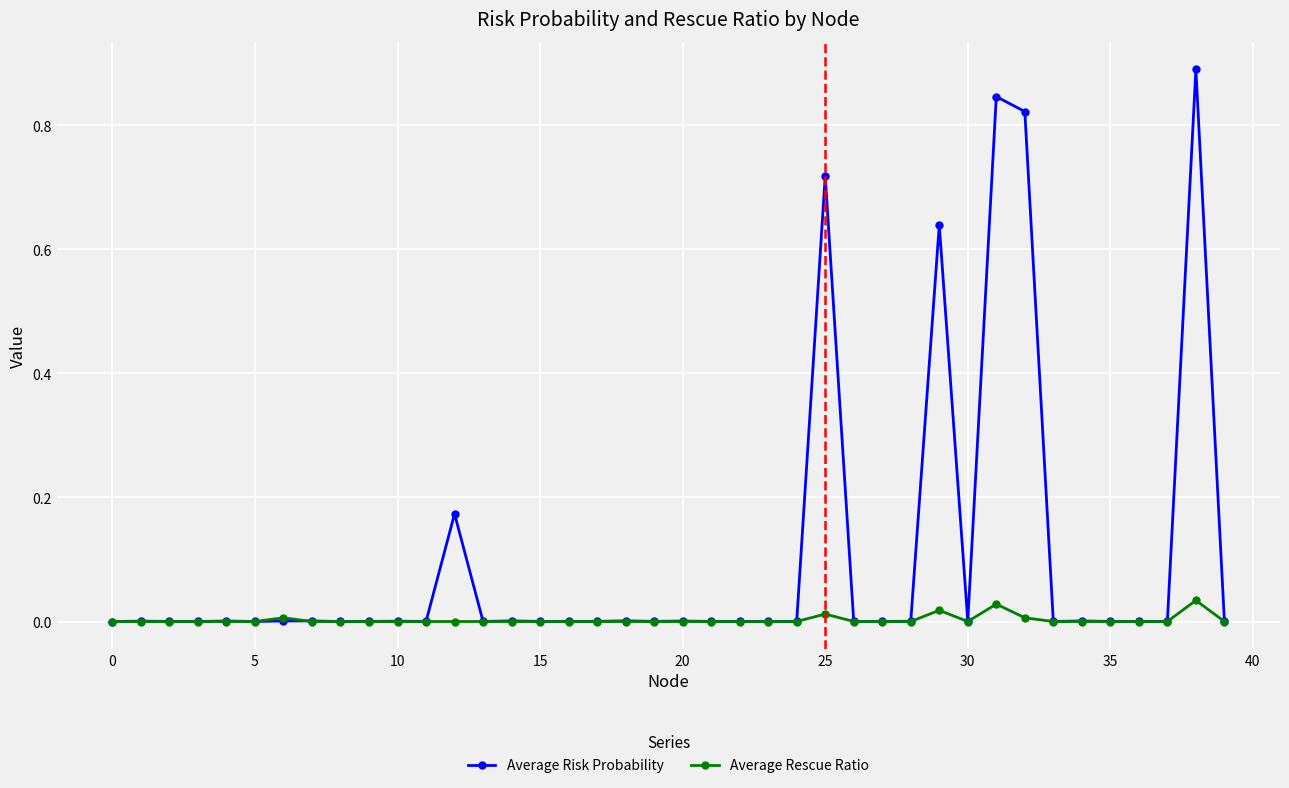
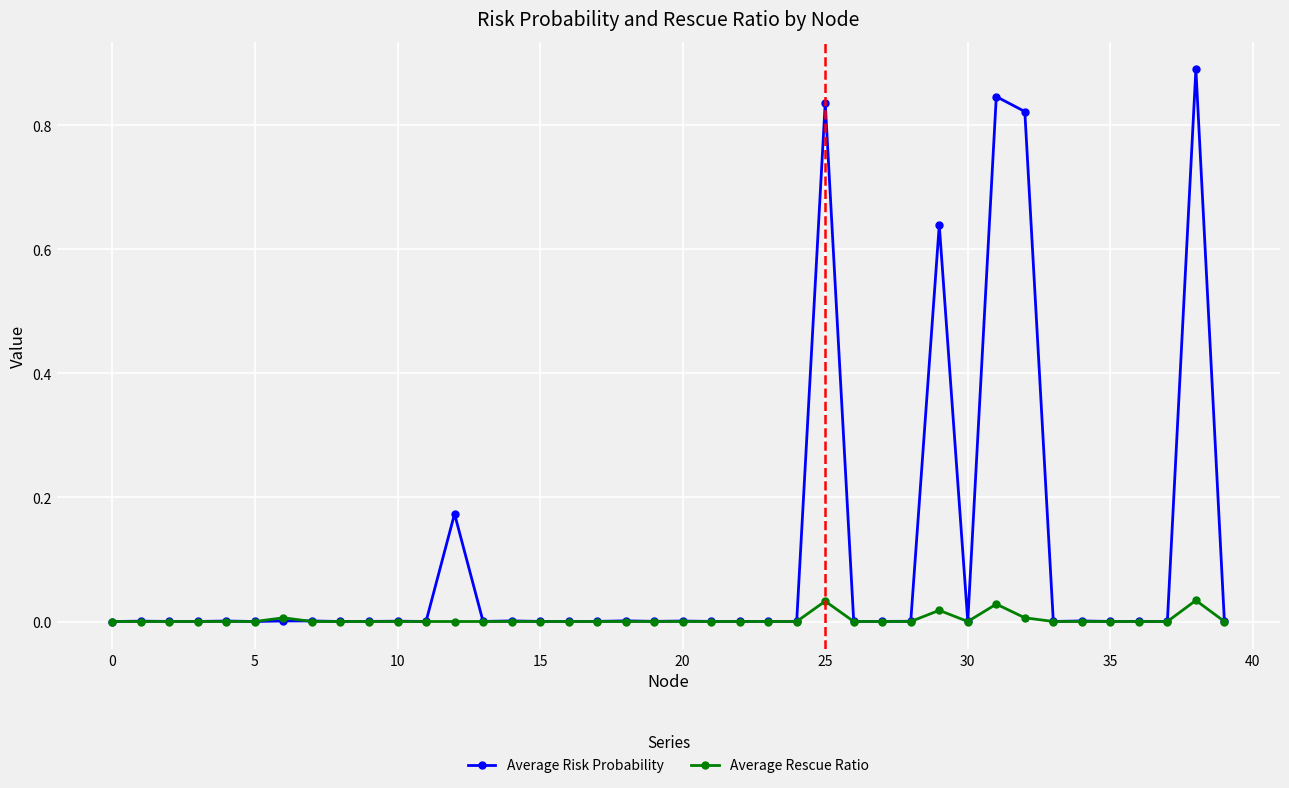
Average Risk Probability, 25: 0.72 -> 0.84
Average Rescue Ratio, 25: 0.01 -> 0.03
